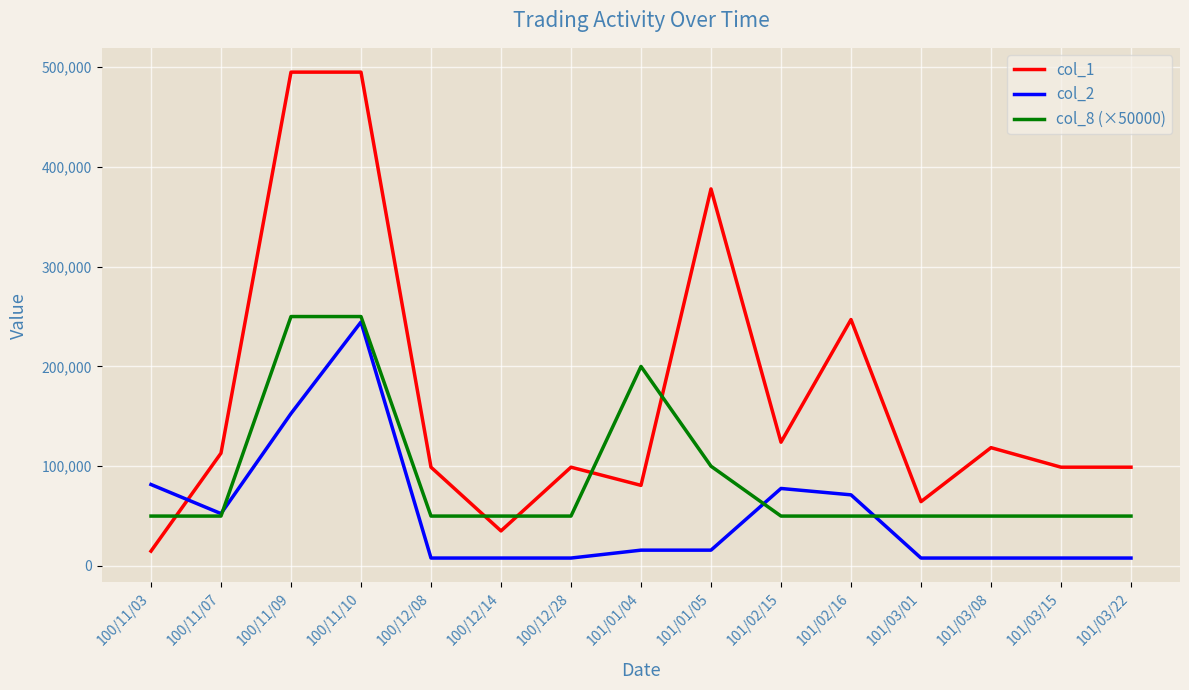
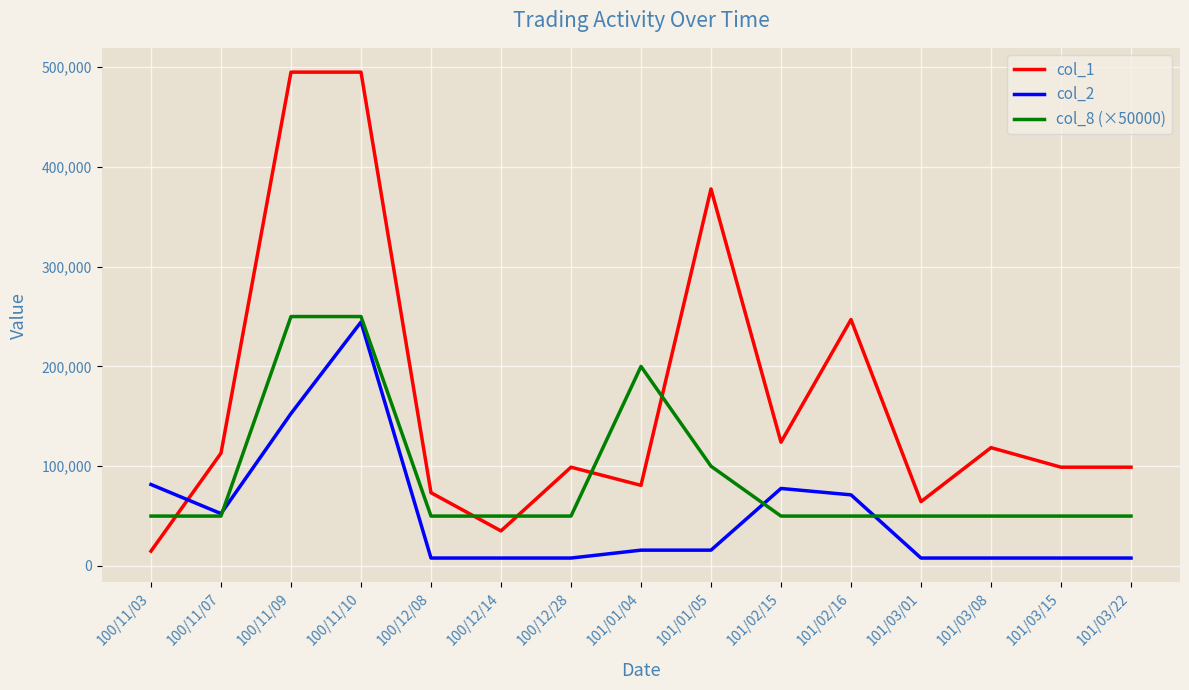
col_1, 100/12/08: 100,000 -> 70,000
